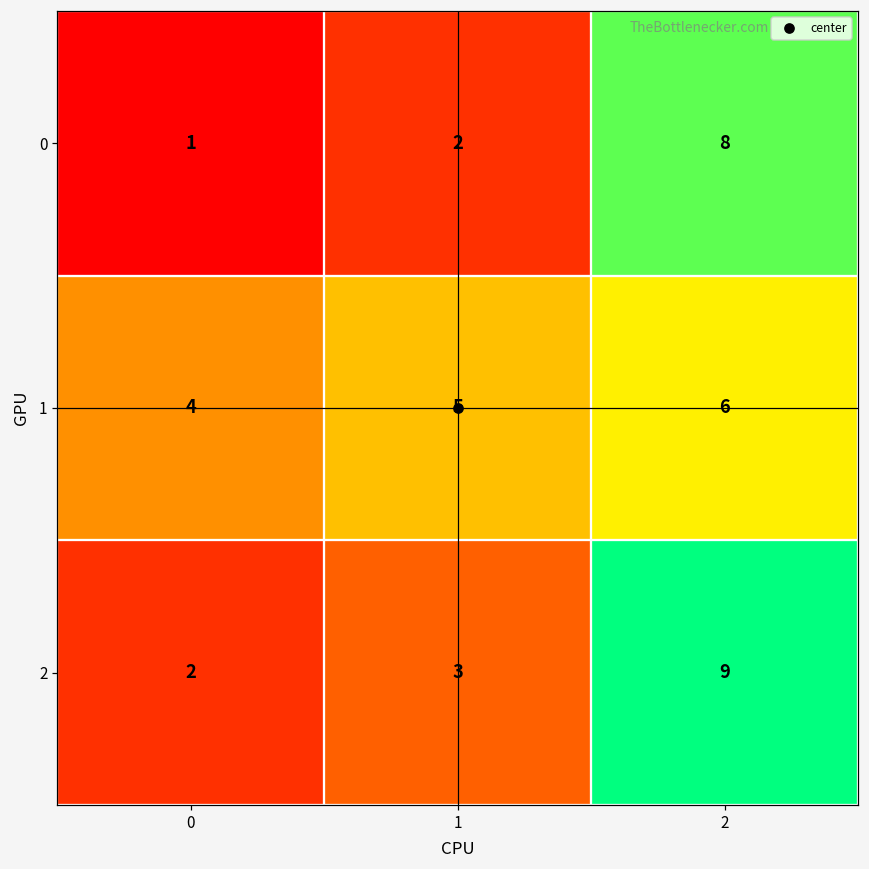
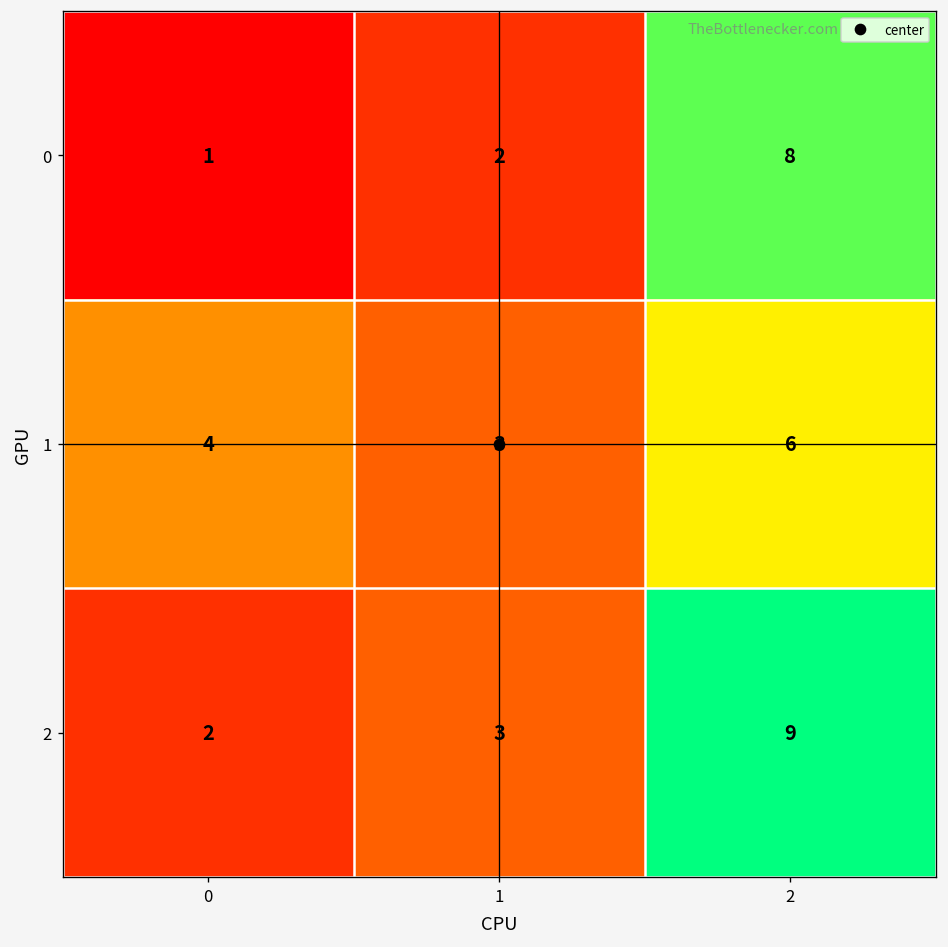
1, 1: 5 -> 3
